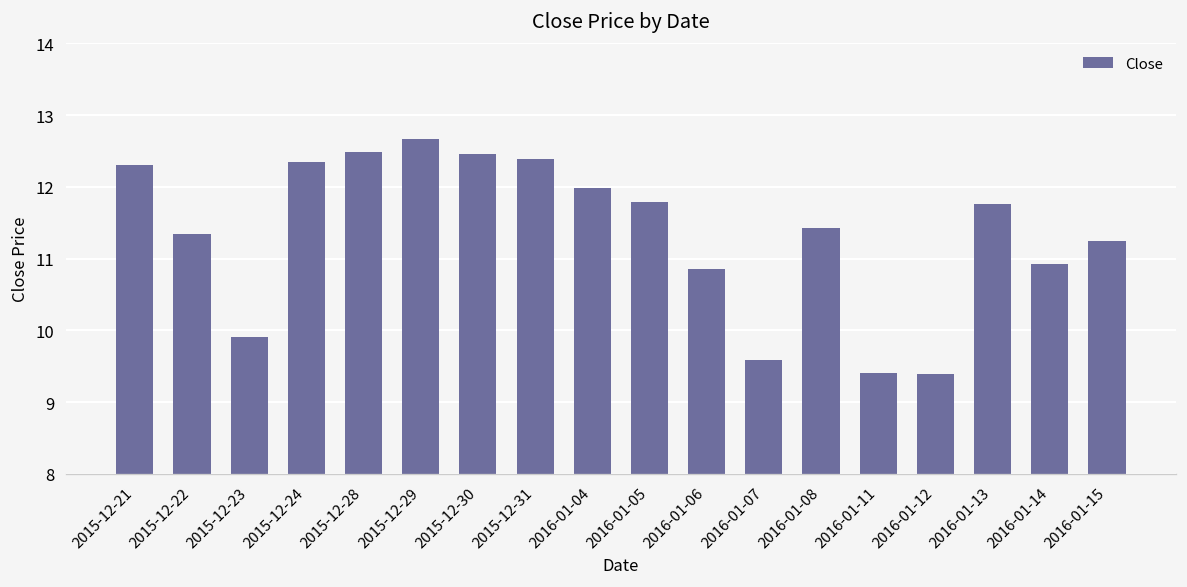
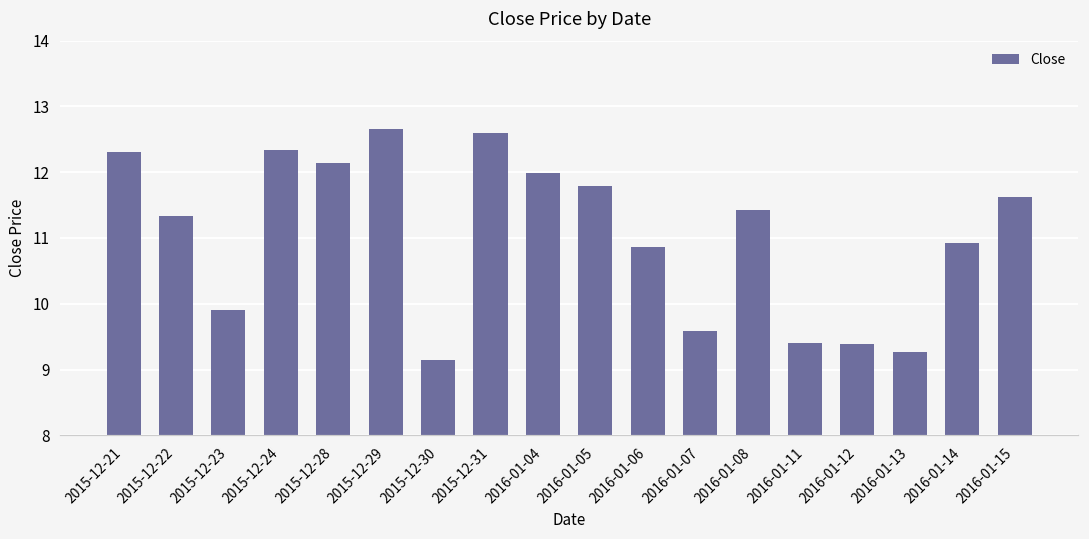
2015-12-28: 12.5 -> 12.1
2015-12-30: 12.5 -> 9.1
2015-12-31: 12.4 -> 12.6
2016-01-13: 11.8 -> 9.3
2016-01-15: 11.2 -> 11.6
